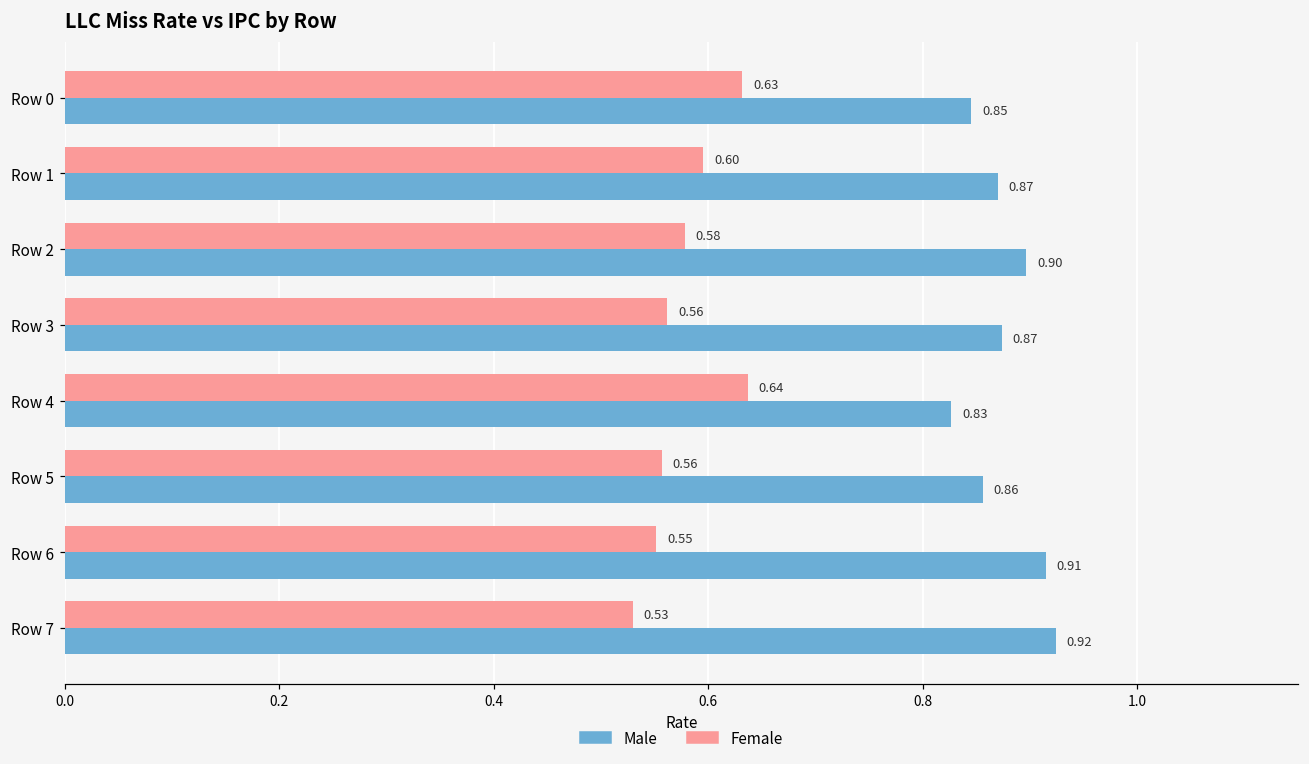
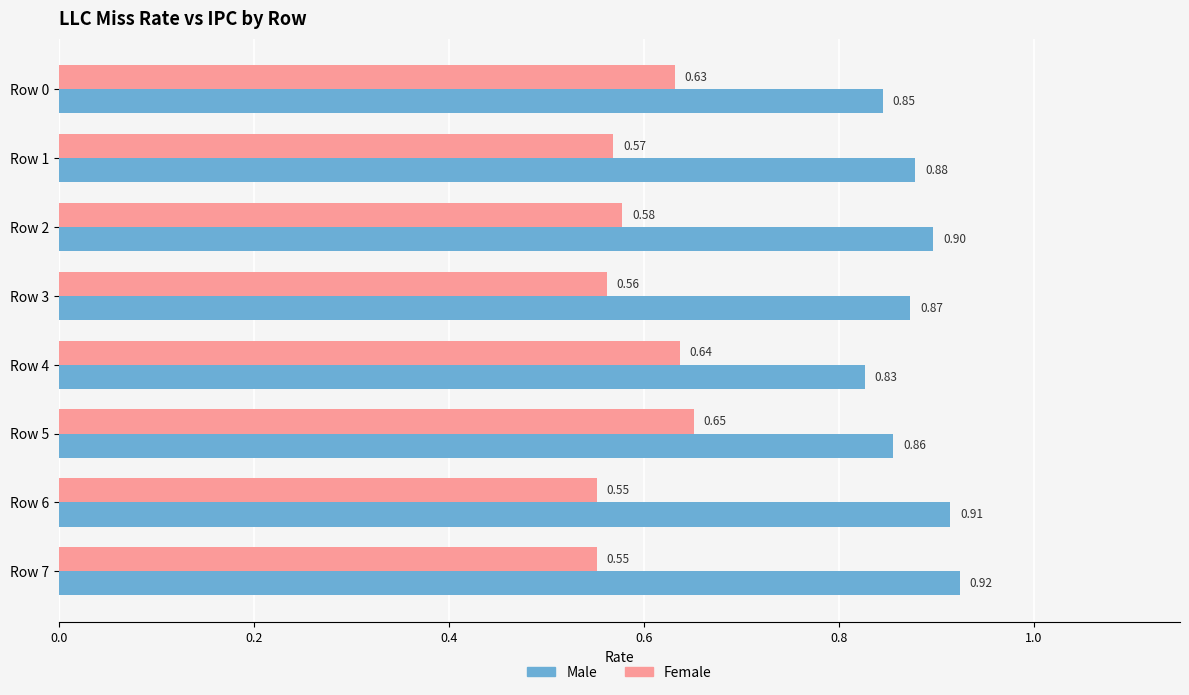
Female, Row 1: 0.60 -> 0.57
Male, Row 1: 0.87 -> 0.88
Female, Row 5: 0.56 -> 0.65
Female, Row 7: 0.53 -> 0.55
